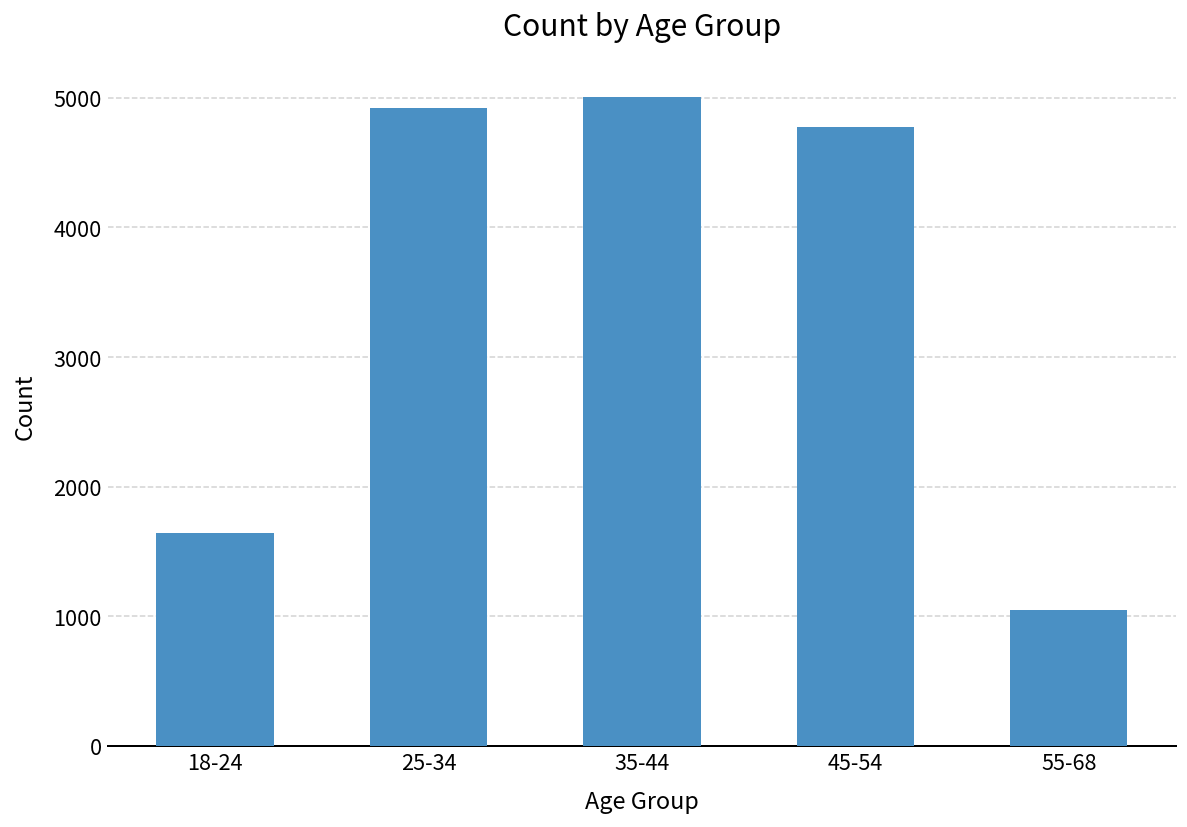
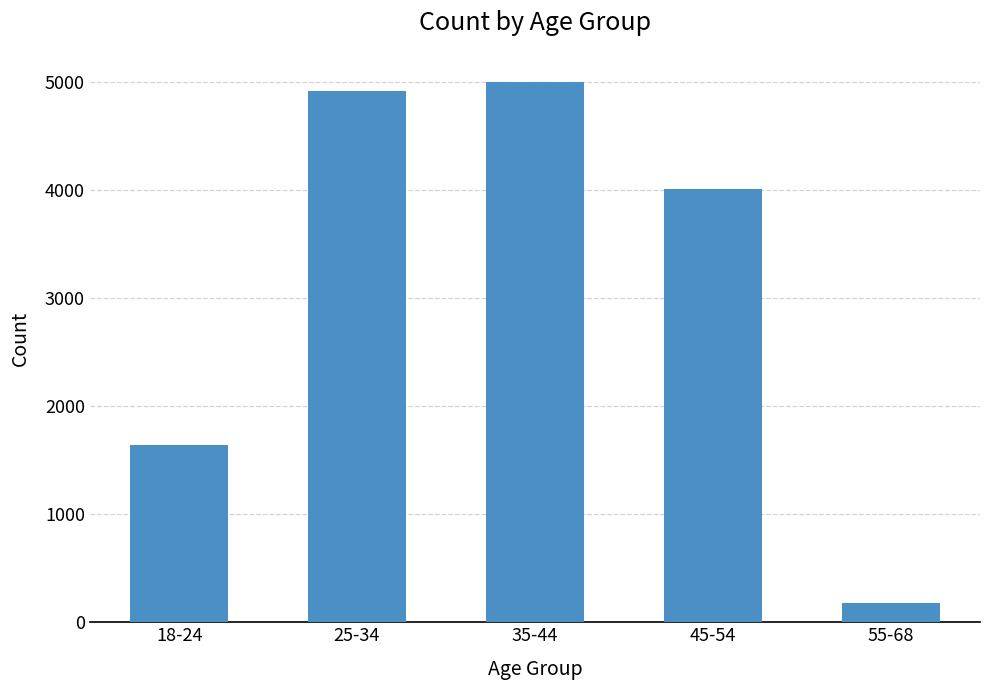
45-54: 4770 -> 4010
55-68: 1050 -> 180
